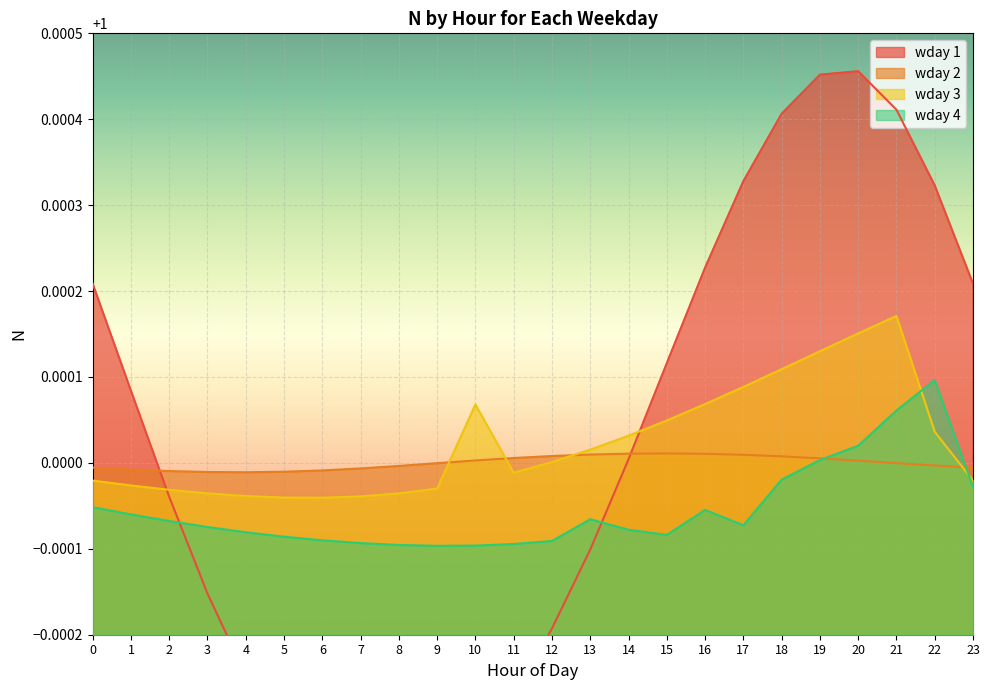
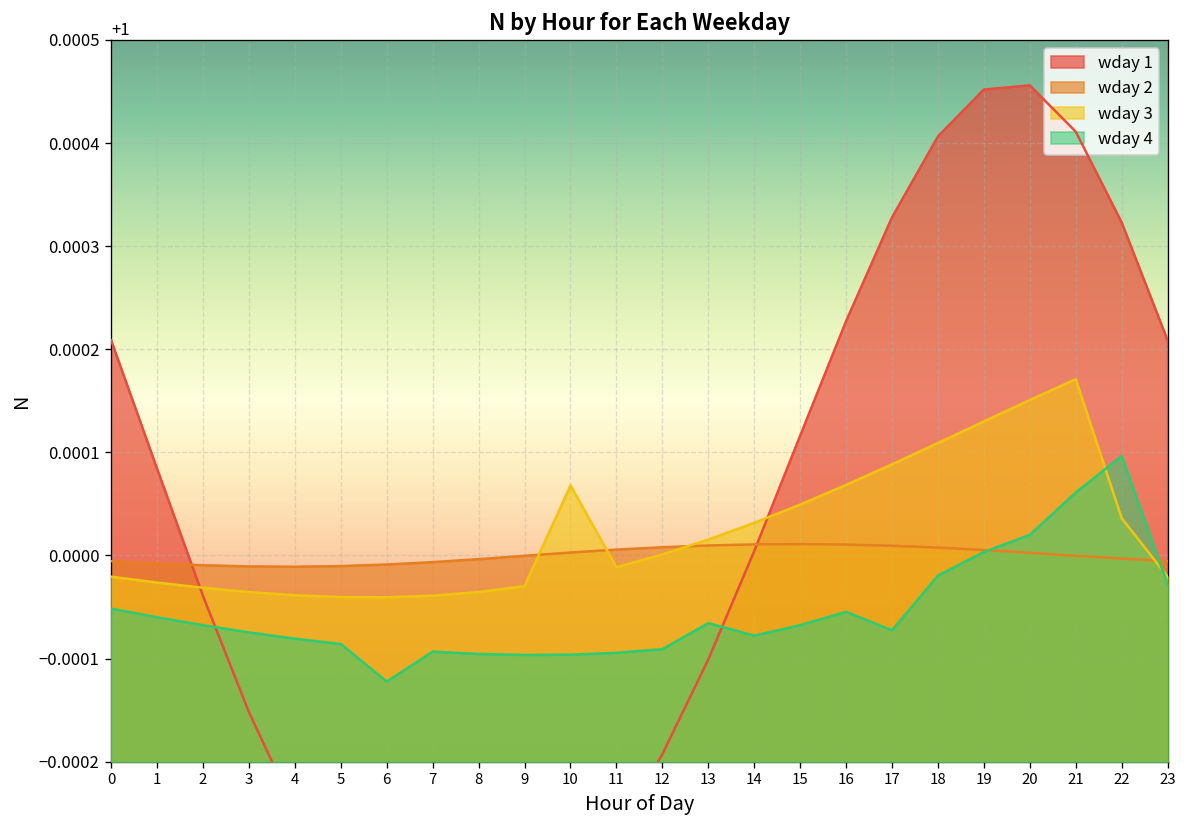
wday 4, 6: 0.99991 -> 0.99988
wday 4, 15: 0.99992 -> 0.99993
